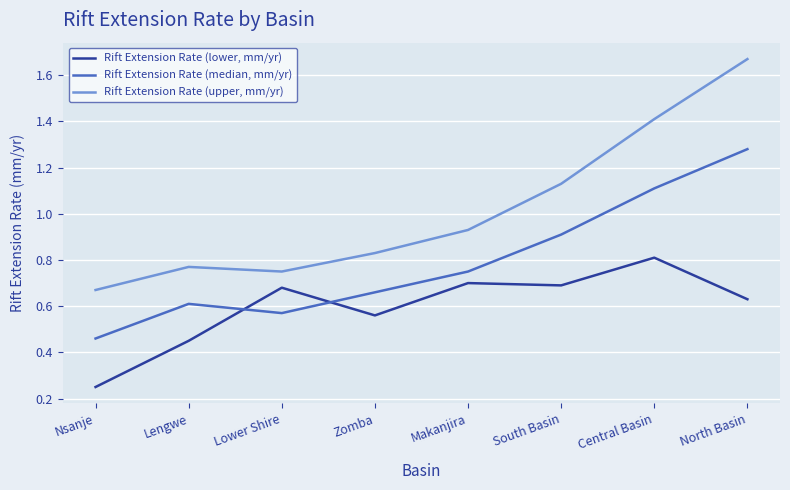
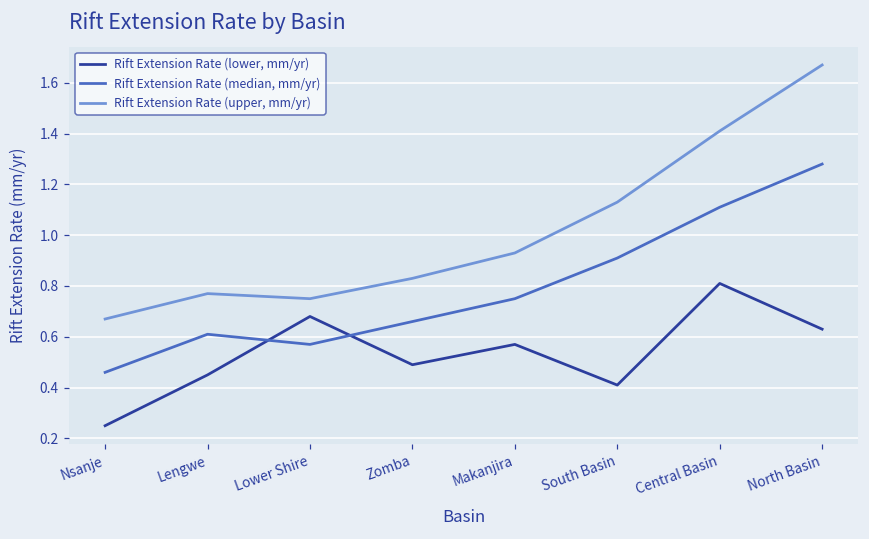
Rift Extension Rate (lower, mm/yr), Zomba: 0.56 -> 0.49
Rift Extension Rate (lower, mm/yr), Makanjira: 0.70 -> 0.57
Rift Extension Rate (lower, mm/yr), South Basin: 0.69 -> 0.41
